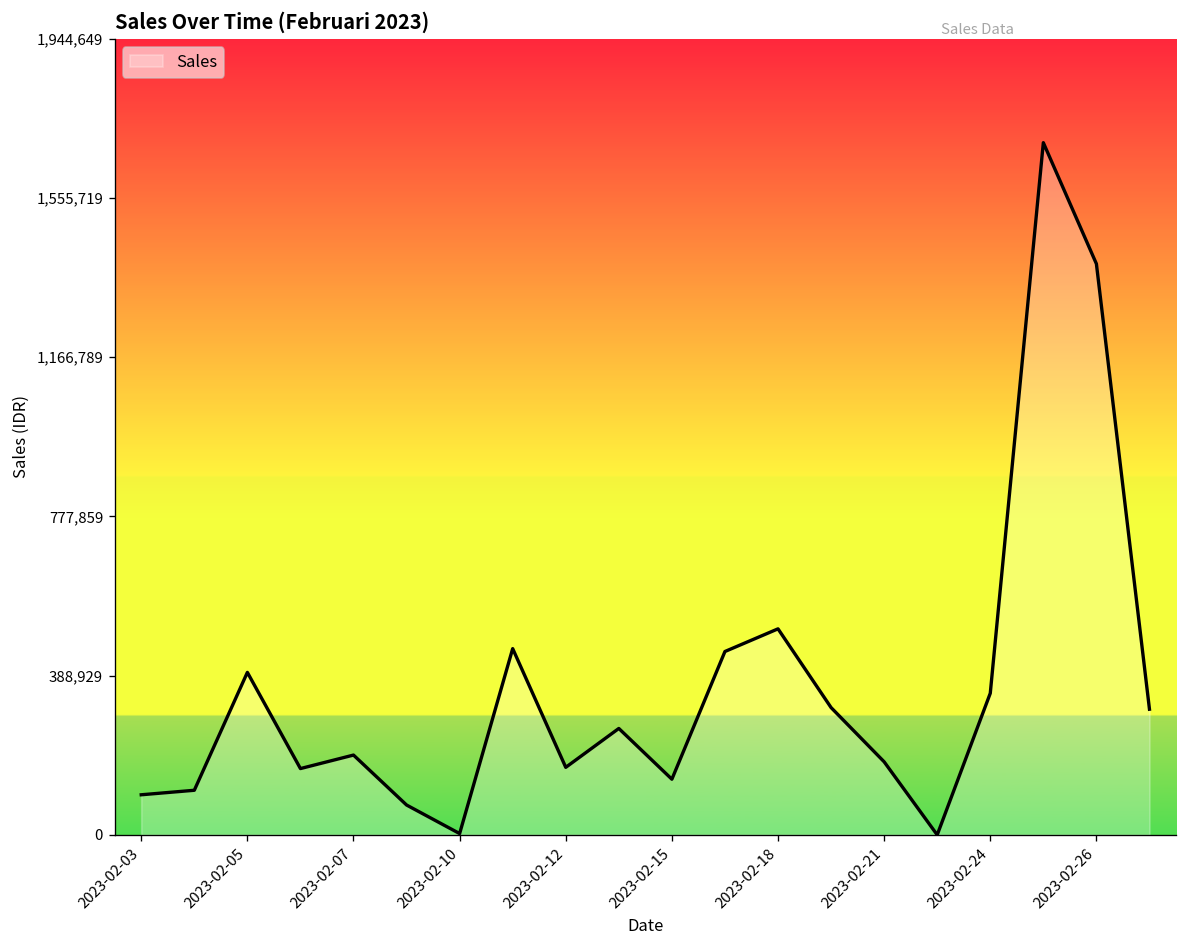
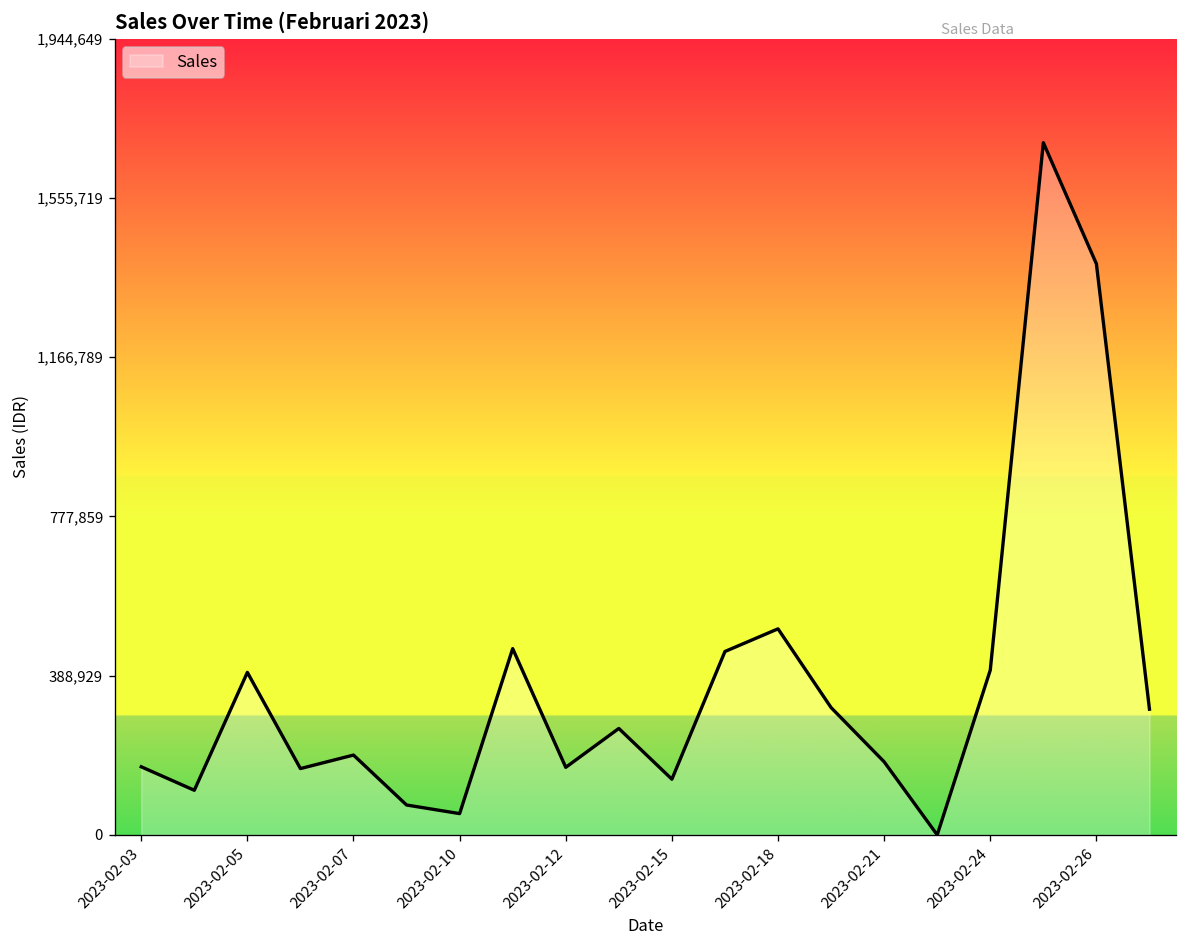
2023-02-03: 100,000 -> 170,000
2023-02-10: 0 -> 50,000
2023-02-24: 350,000 -> 400,000
